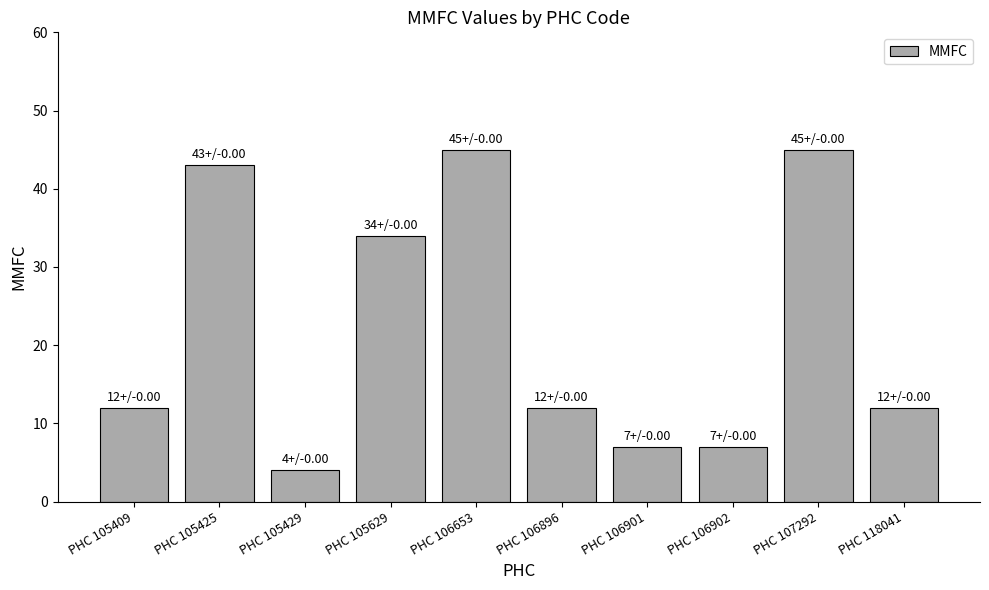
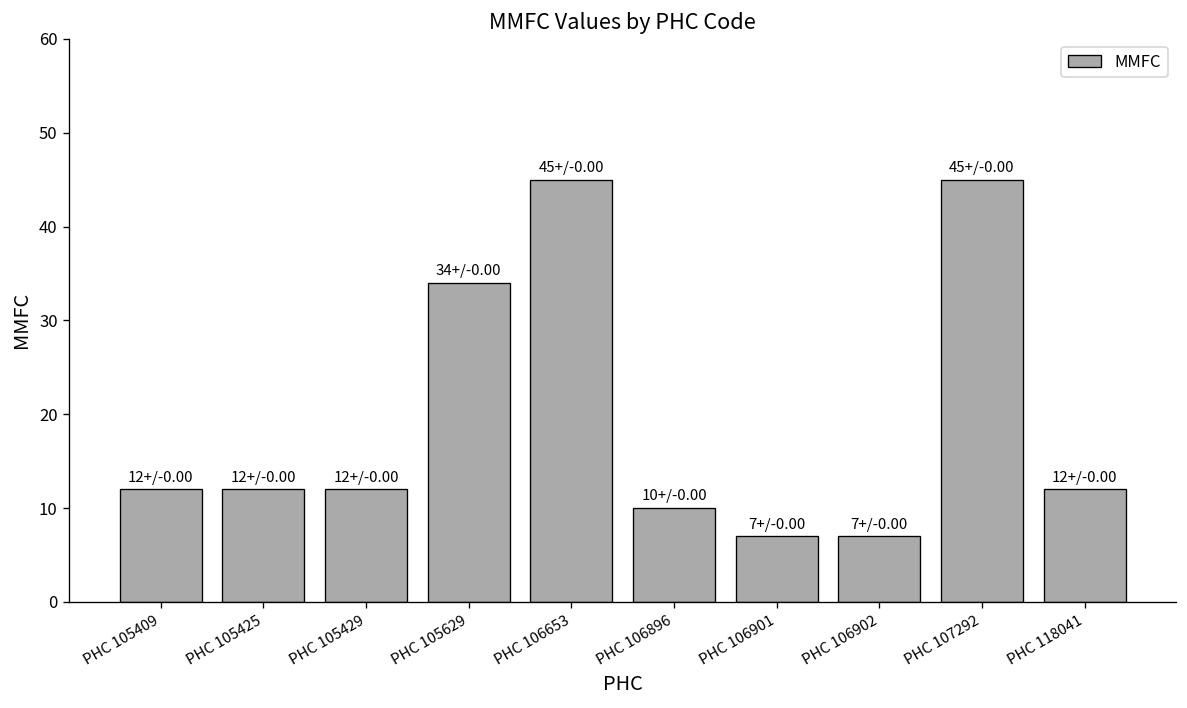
PHC 105425: 43+/ -> 12+/
PHC 105429: 4+/ -> 12+/
PHC 106896: 12+/ -> 10+/
